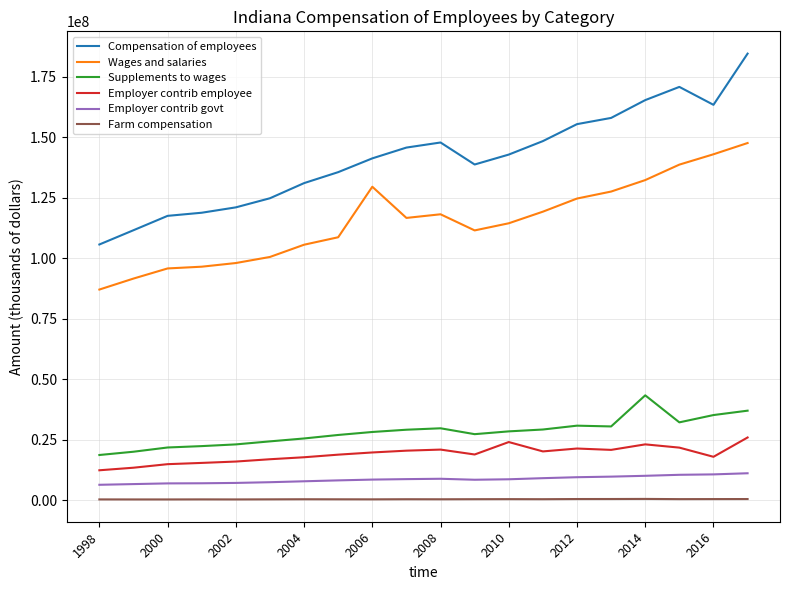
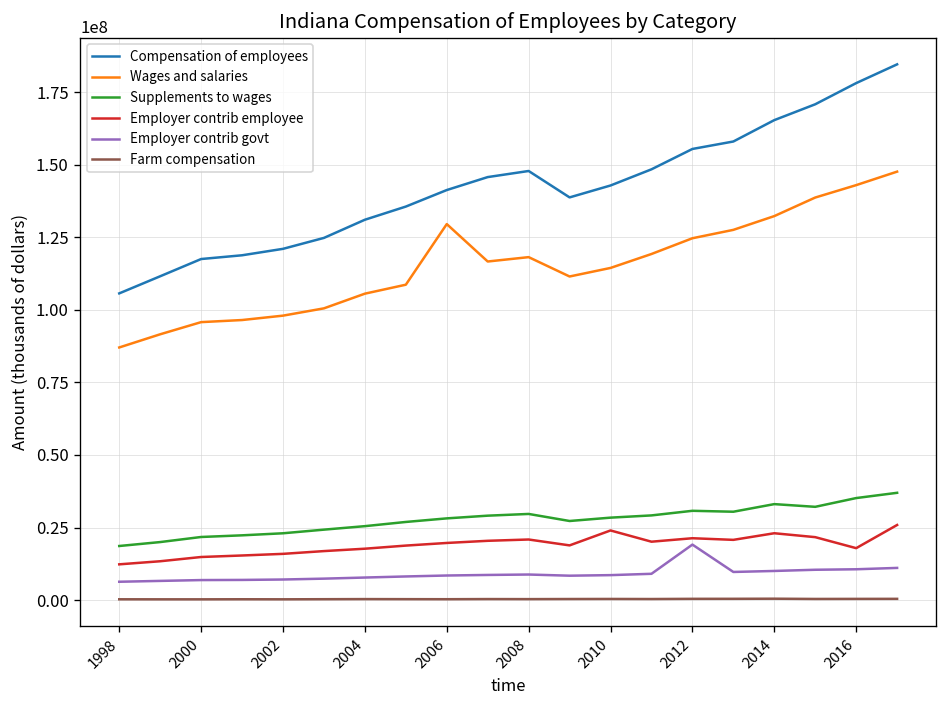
Employer contrib govt, 2012: 9000000 -> 19000000
Supplements to wages, 2014: 43000000 -> 33000000
Compensation of employees, 2016: 163000000 -> 178000000
